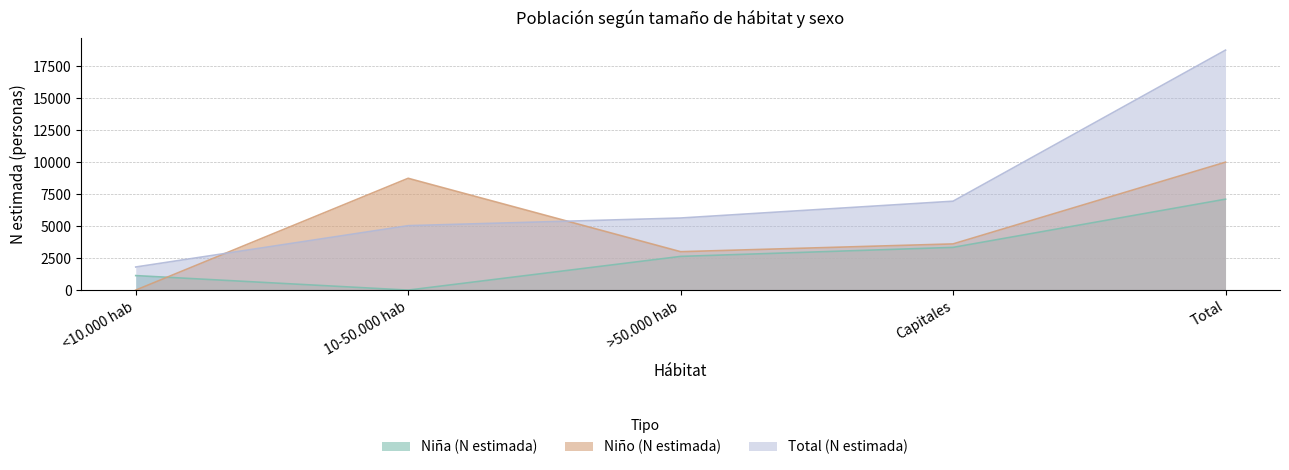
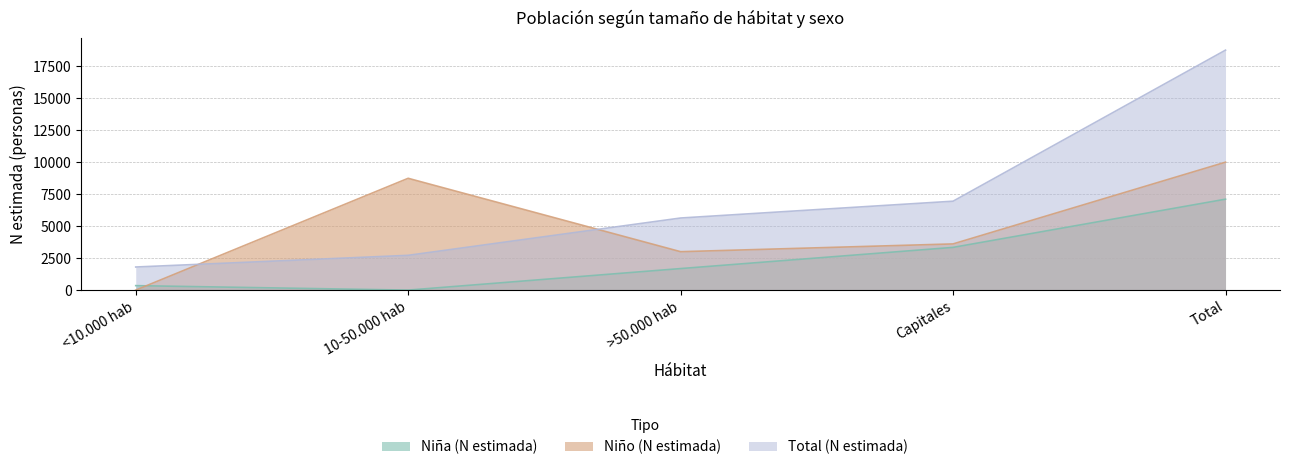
Niña (N estimada), <10.000 hab: 1100 -> 300
Total (N estimada), 10-50.000 hab: 5000 -> 2700
Niña (N estimada), >50.000 hab: 2600 -> 1700
